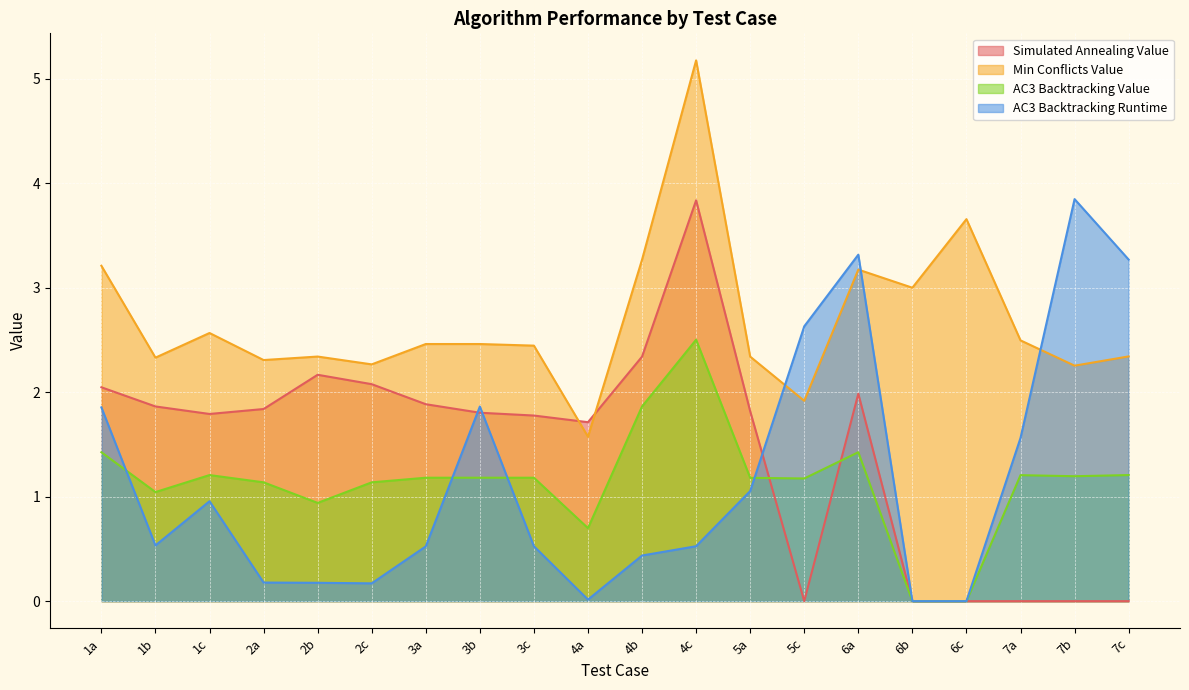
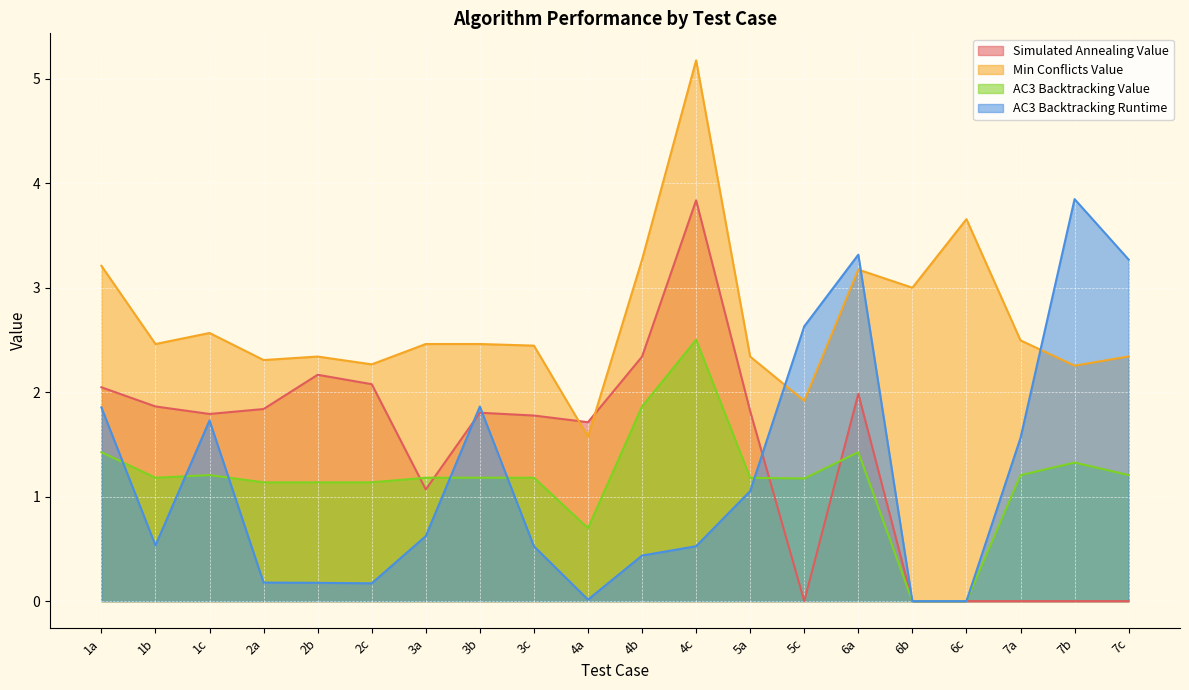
Min Conflicts Value, 1b: 2.33 -> 2.46
AC3 Backtracking Value, 1b: 1.04 -> 1.18
AC3 Backtracking Runtime, 1c: 0.96 -> 1.73
AC3 Backtracking Value, 2b: 0.94 -> 1.14
Simulated Annealing Value, 3a: 1.89 -> 1.07
AC3 Backtracking Runtime, 3a: 0.52 -> 0.62
AC3 Backtracking Value, 7b: 1.20 -> 1.33
